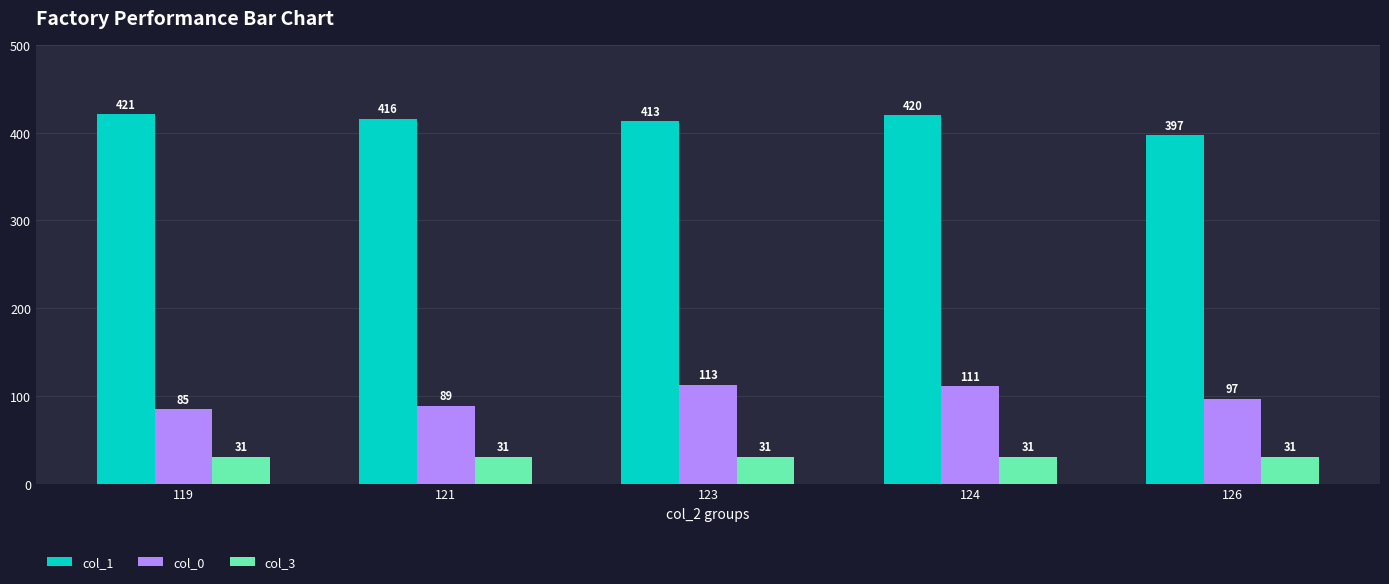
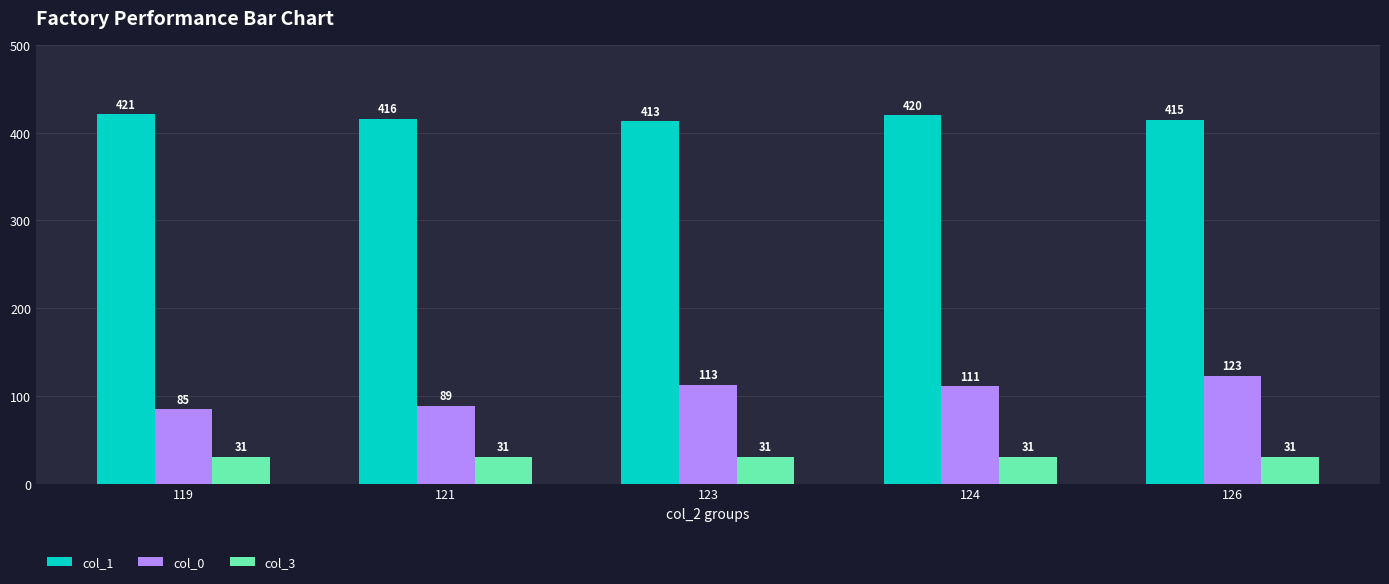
col_1, 126: 397 -> 415
col_0, 126: 97 -> 123
